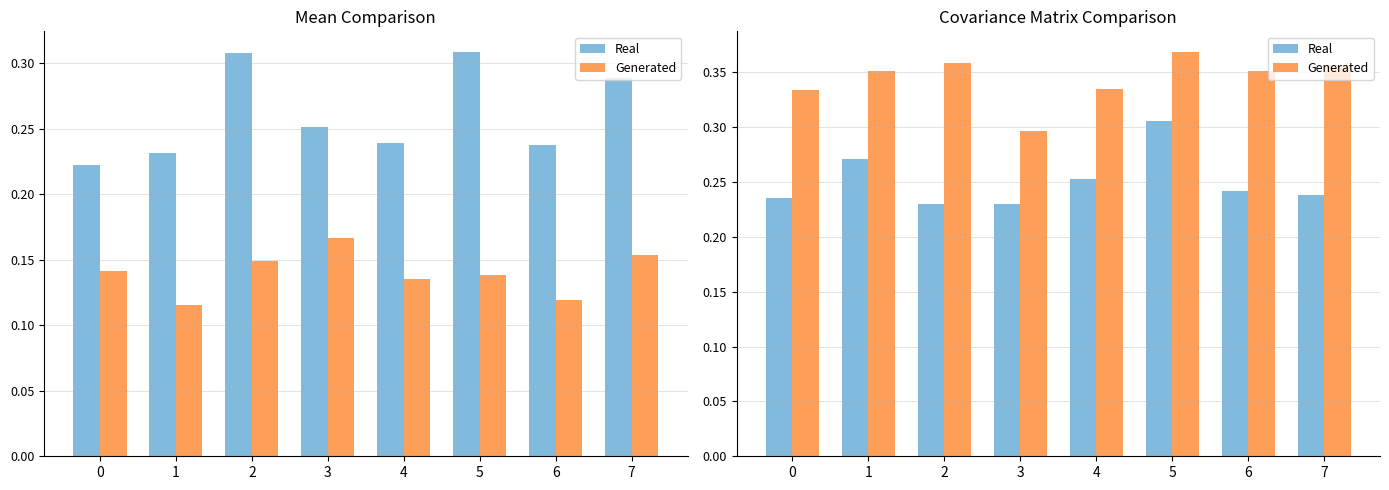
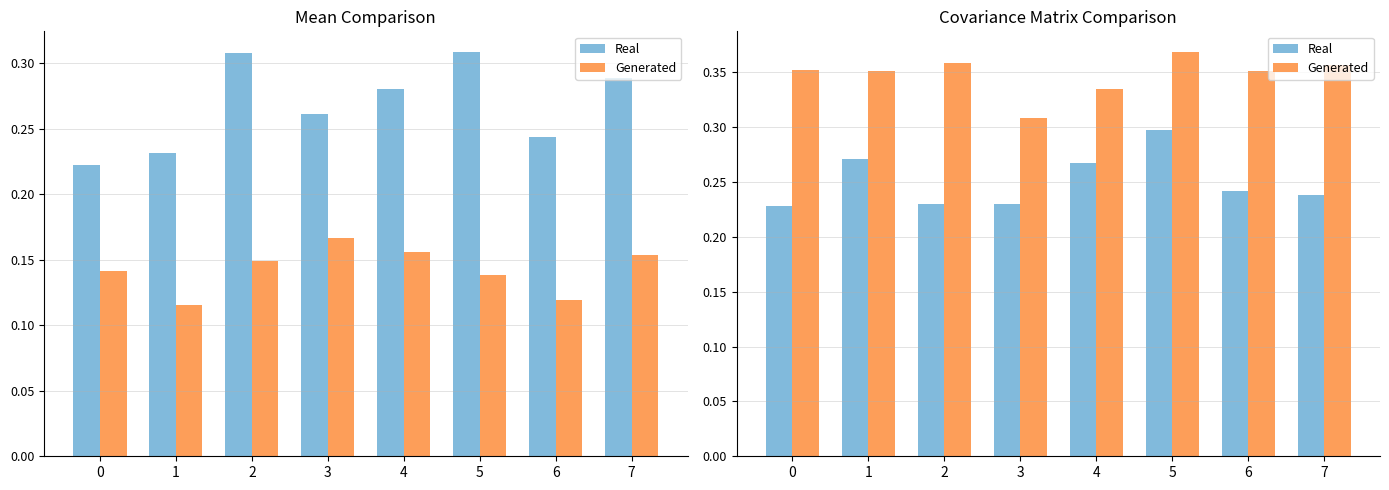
Mean Comparison, Real, 3: 0.252 -> 0.261
Mean Comparison, Real, 4: 0.239 -> 0.280
Mean Comparison, Generated, 4: 0.135 -> 0.156
Mean Comparison, Real, 6: 0.238 -> 0.244
Covariance Matrix Comparison, Real, 0: 0.236 -> 0.228
Covariance Matrix Comparison, Generated, 0: 0.334 -> 0.352
Covariance Matrix Comparison, Generated, 3: 0.297 -> 0.309
Covariance Matrix Comparison, Real, 4: 0.252 -> 0.268
Covariance Matrix Comparison, Real, 5: 0.305 -> 0.298
